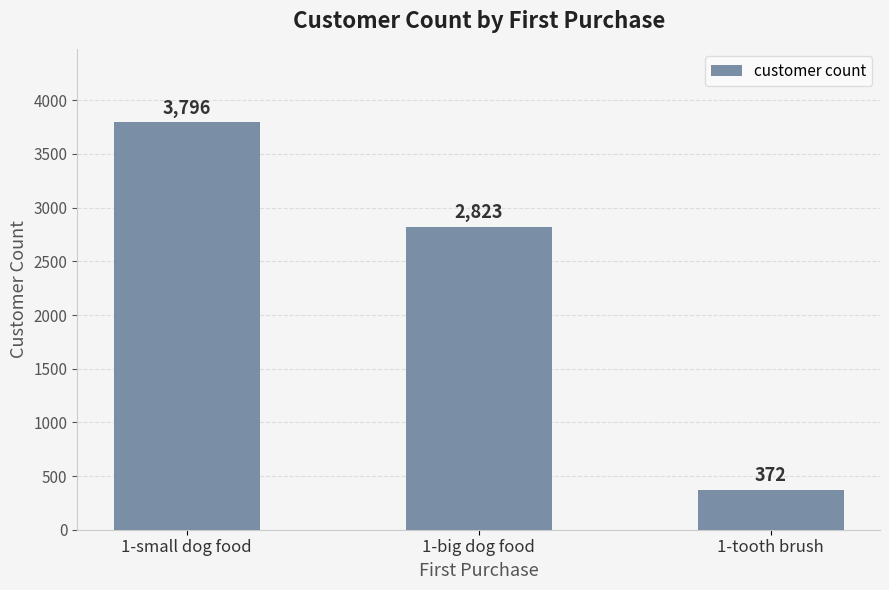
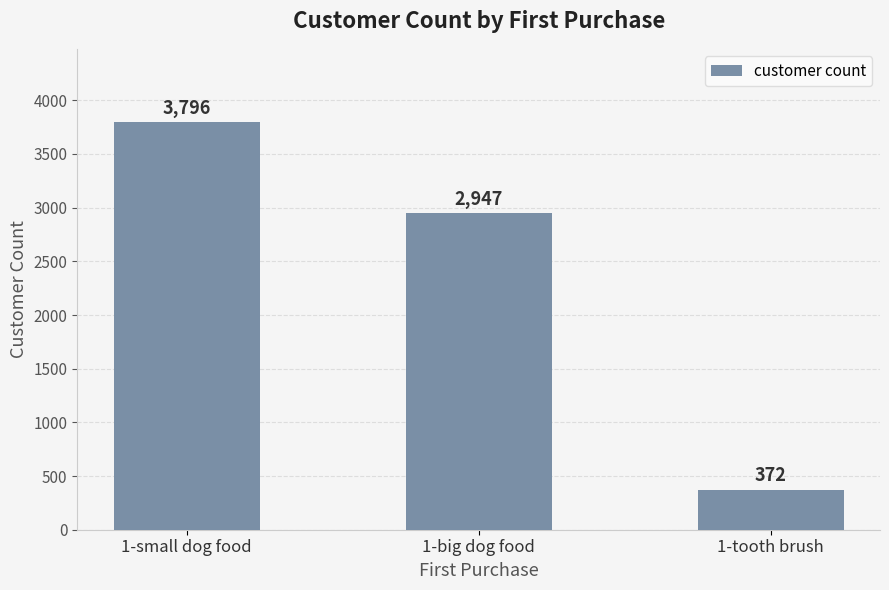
1-big dog food: 2,823 -> 2,947
